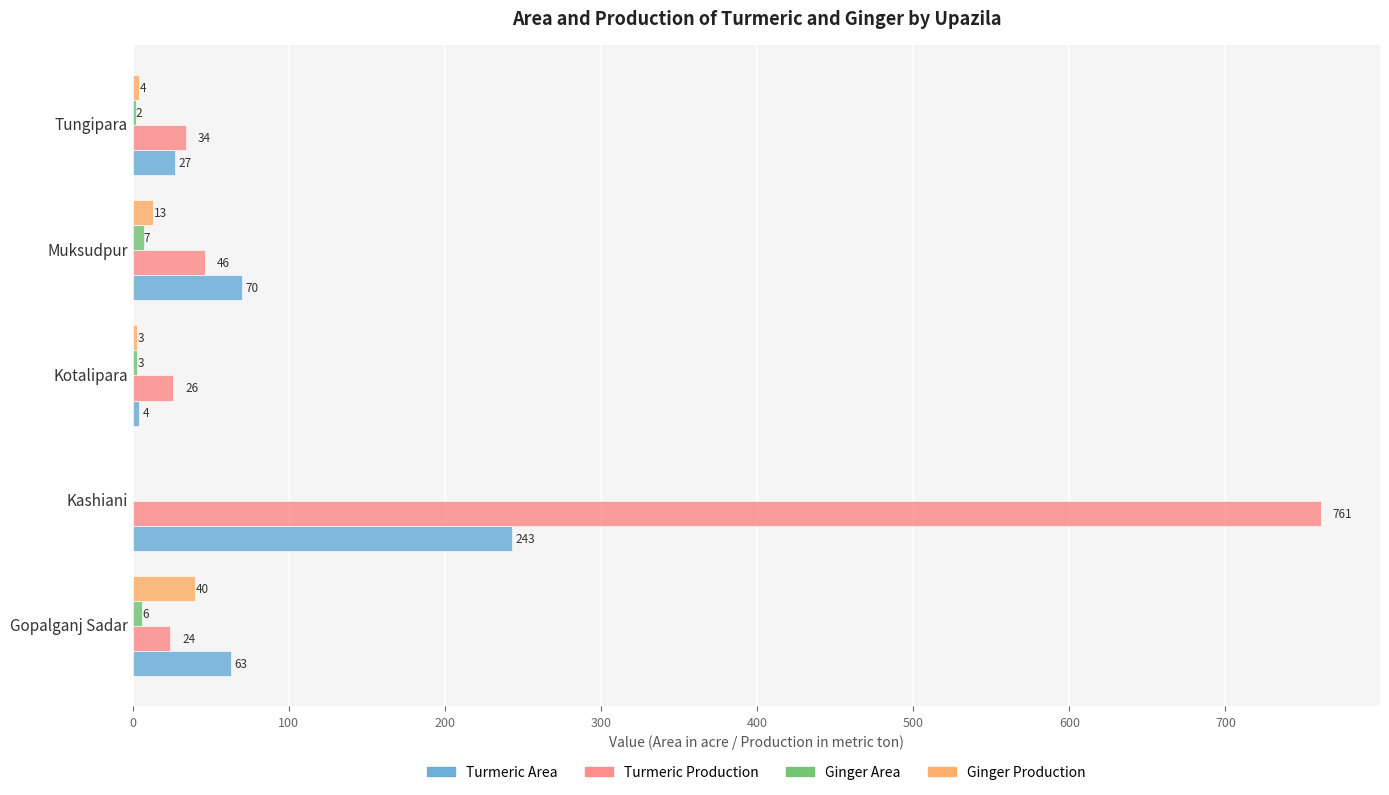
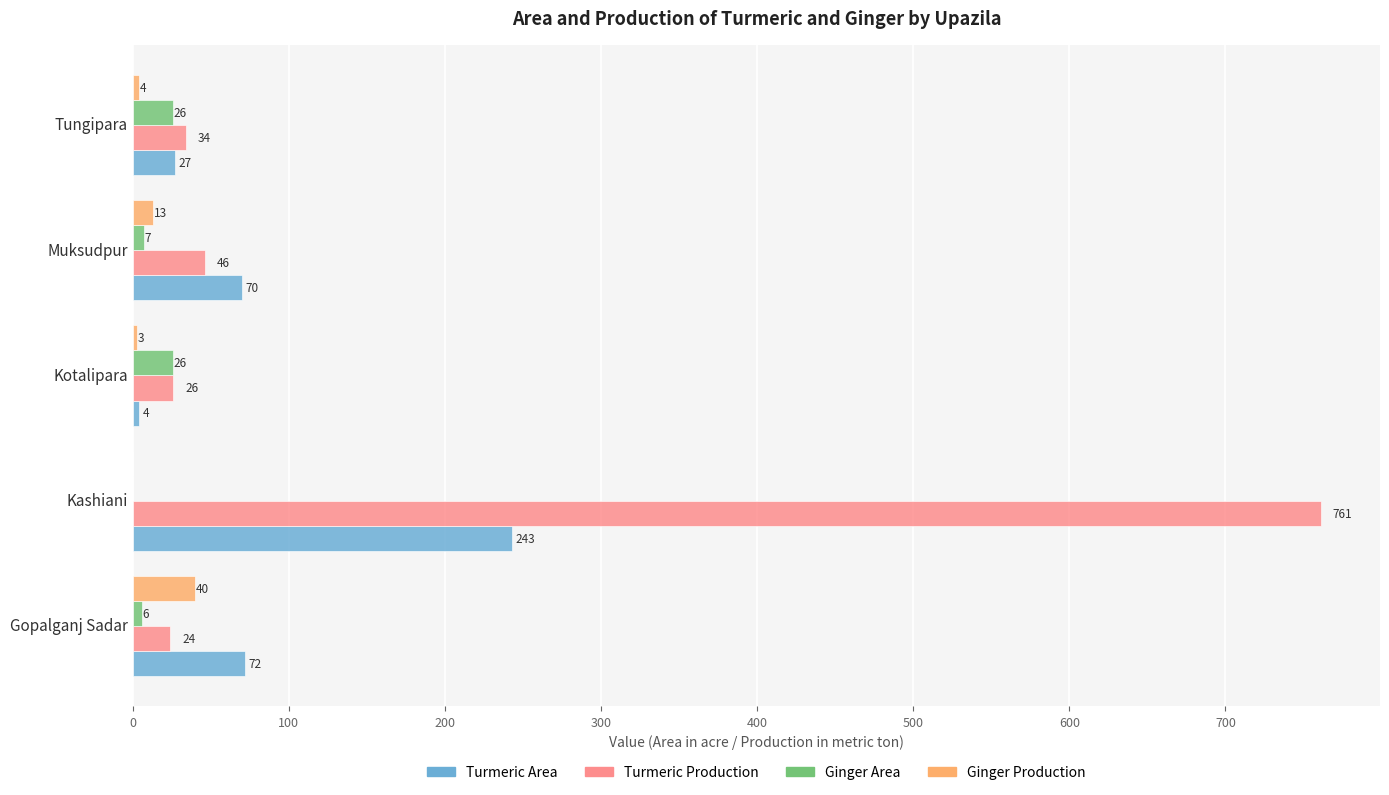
Ginger Area, Tungipara: 2 -> 26
Ginger Area, Kotalipara: 3 -> 26
Turmeric Area, Gopalganj Sadar: 63 -> 72
